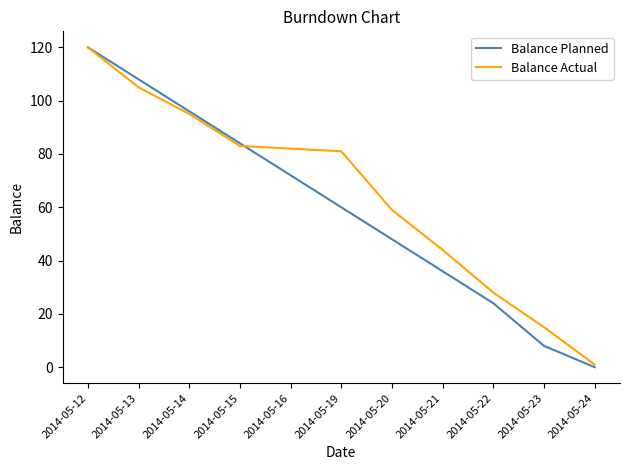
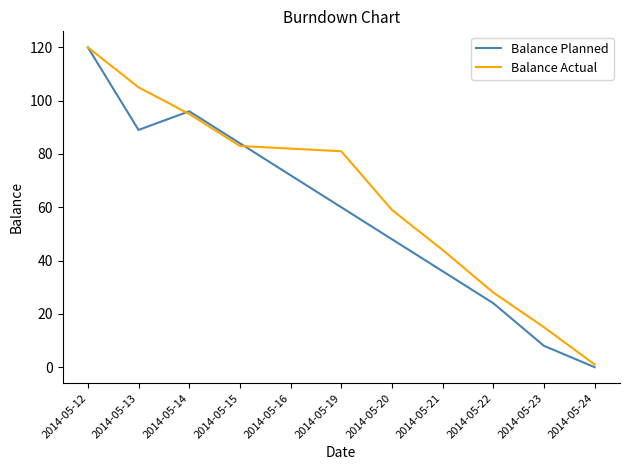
Balance Planned, 2014-05-13: 108 -> 89
